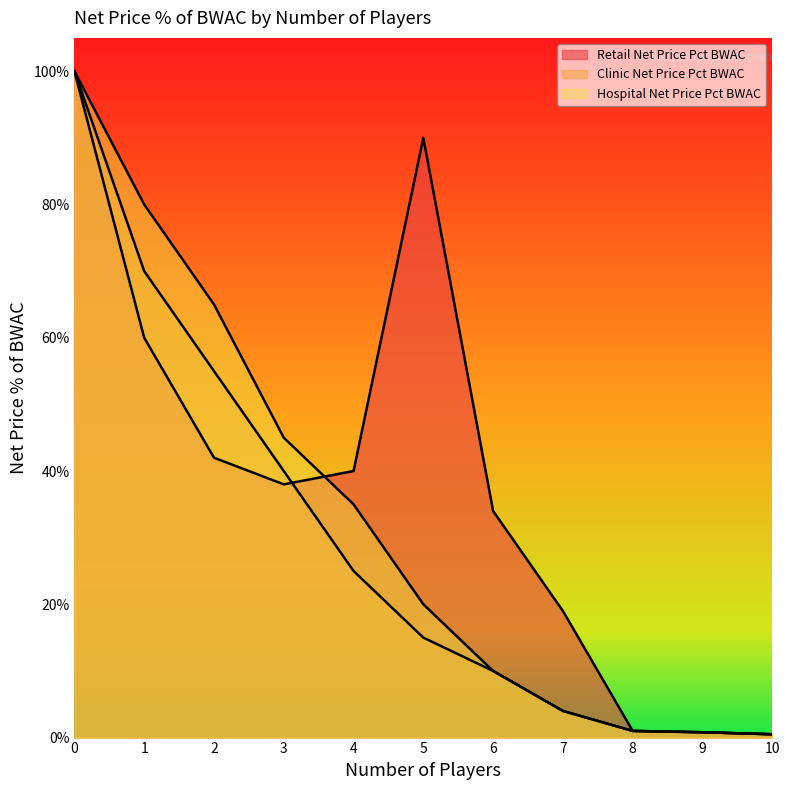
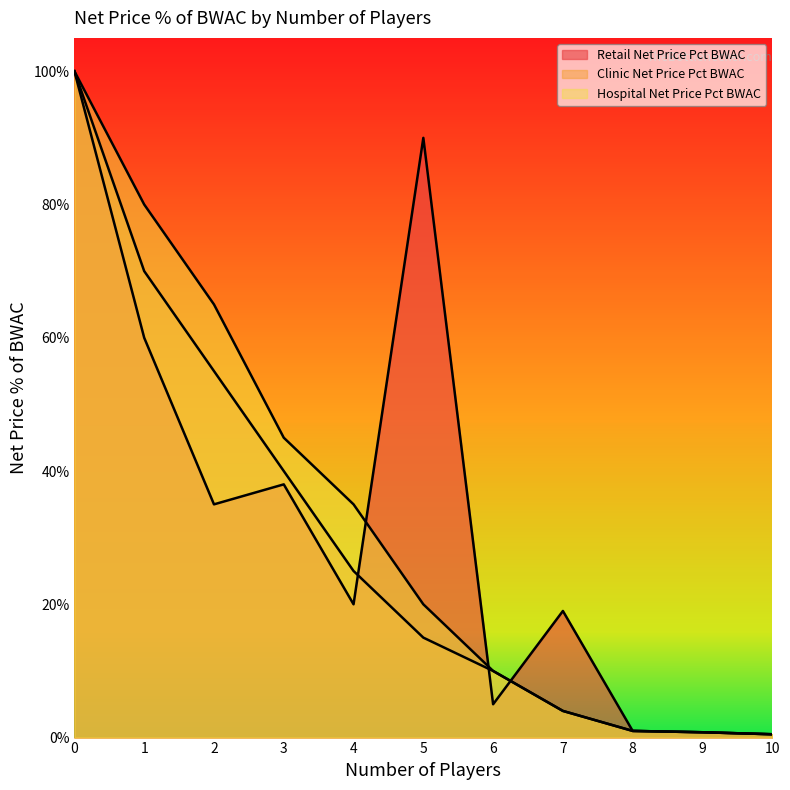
Retail Net Price Pct BWAC, 2: 42% -> 35%
Retail Net Price Pct BWAC, 4: 40% -> 20%
Retail Net Price Pct BWAC, 6: 34% -> 5%
